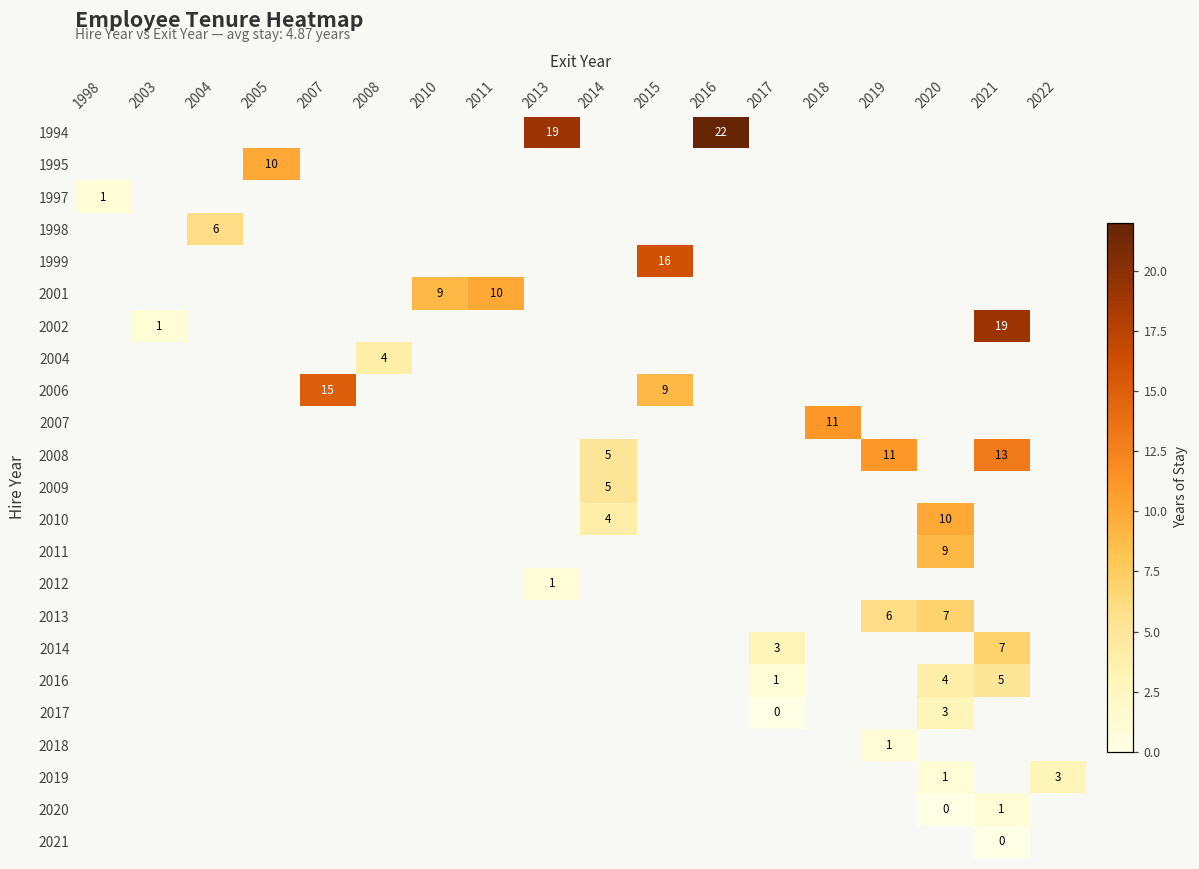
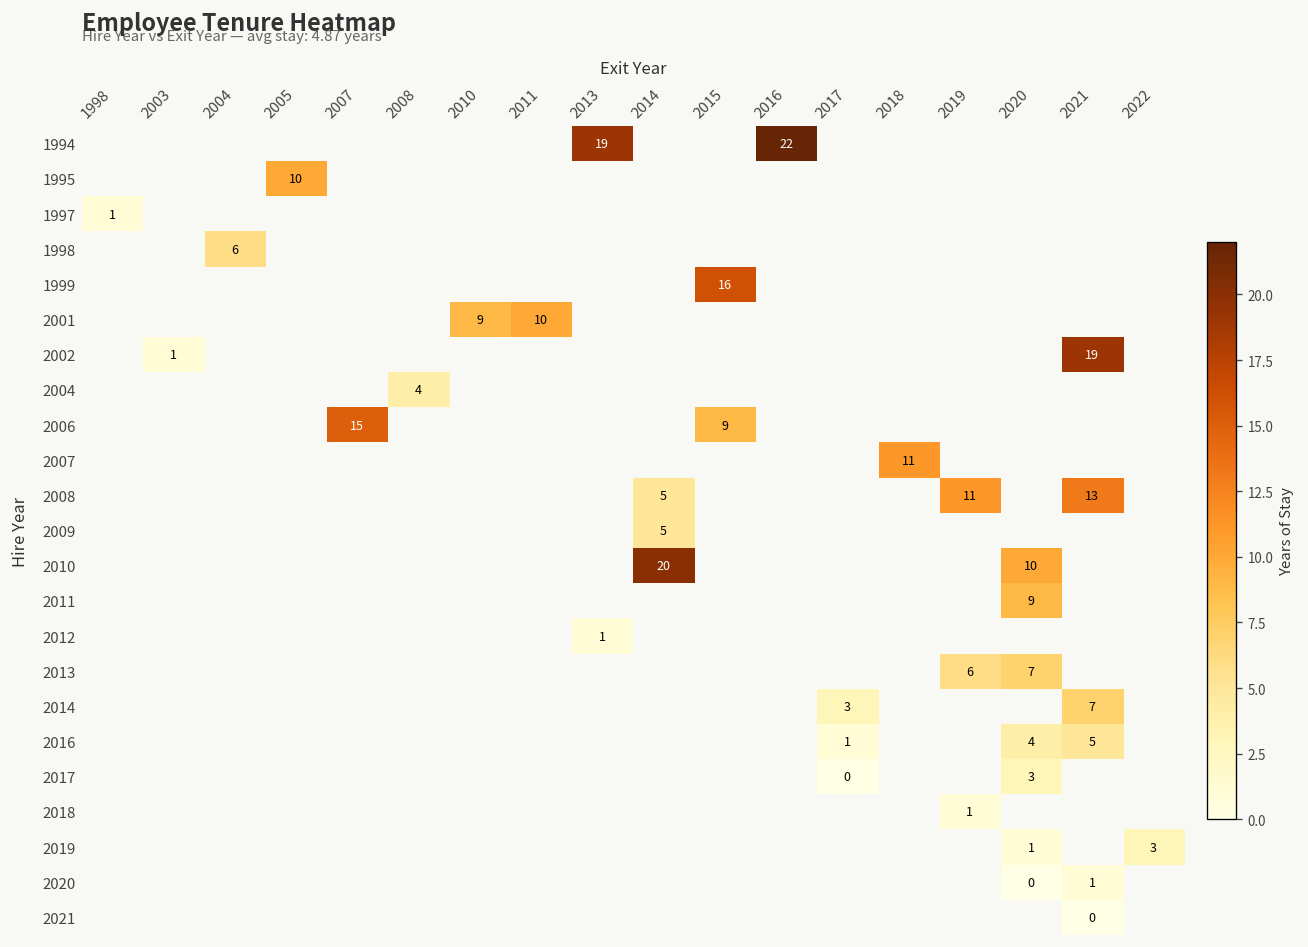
2010, 2014: 4 -> 20
